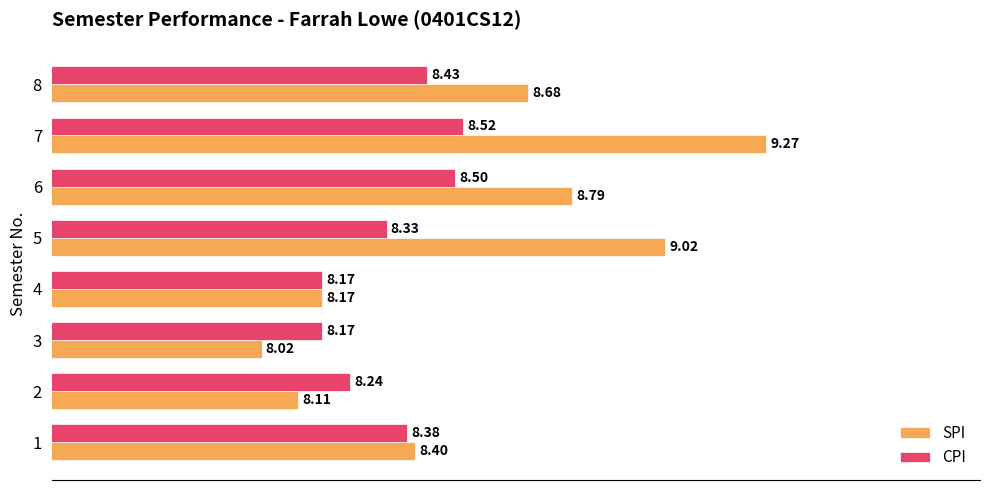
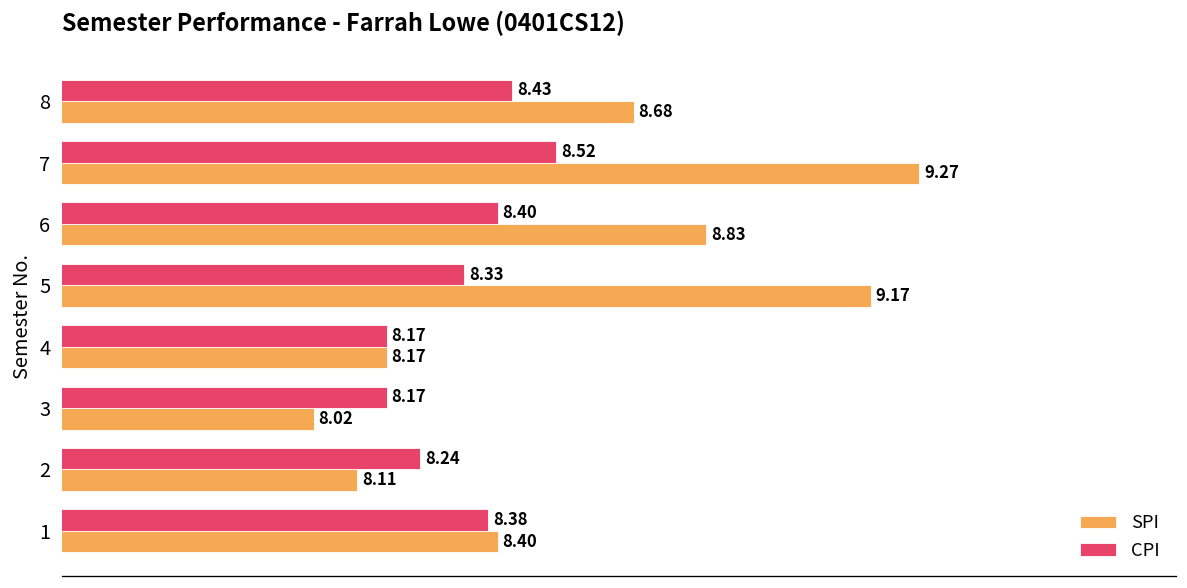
CPI, 6: 8.50 -> 8.40
SPI, 6: 8.79 -> 8.83
SPI, 5: 9.02 -> 9.17
